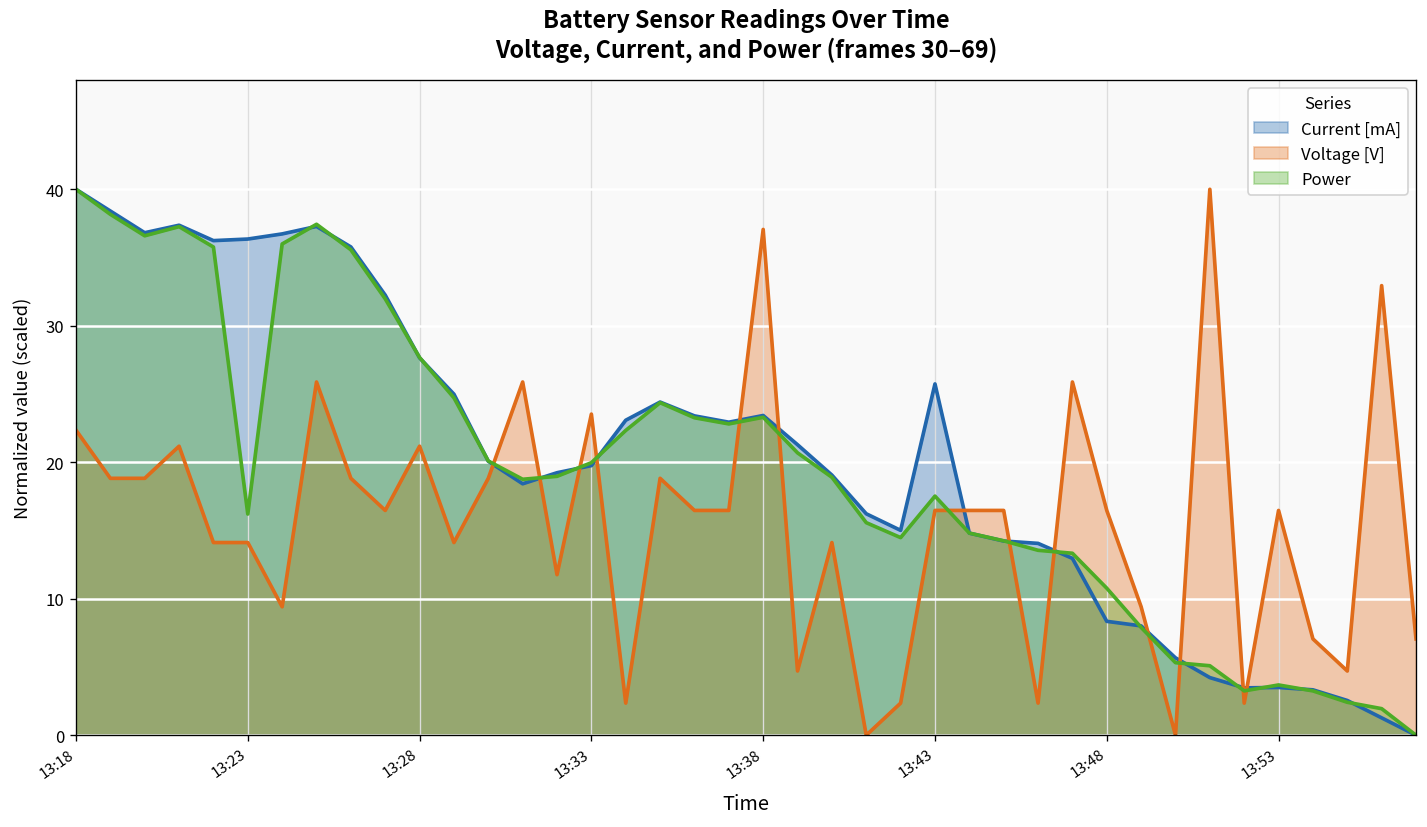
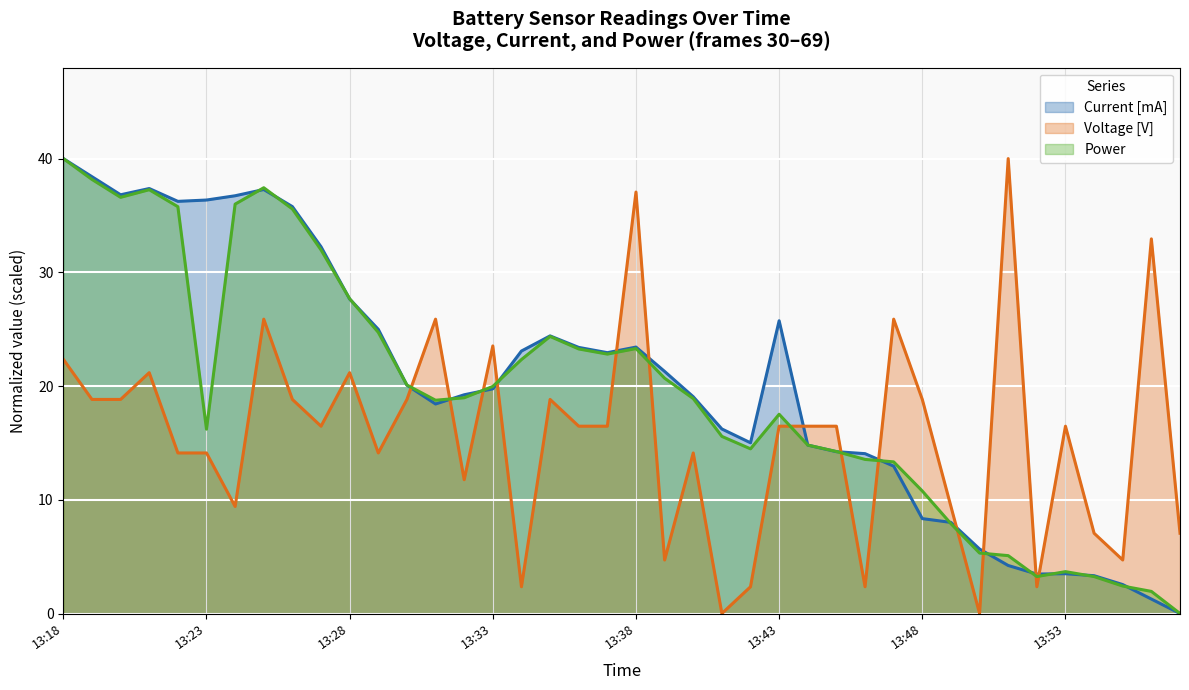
Voltage [V], 13:48: 16.5 -> 18.8
